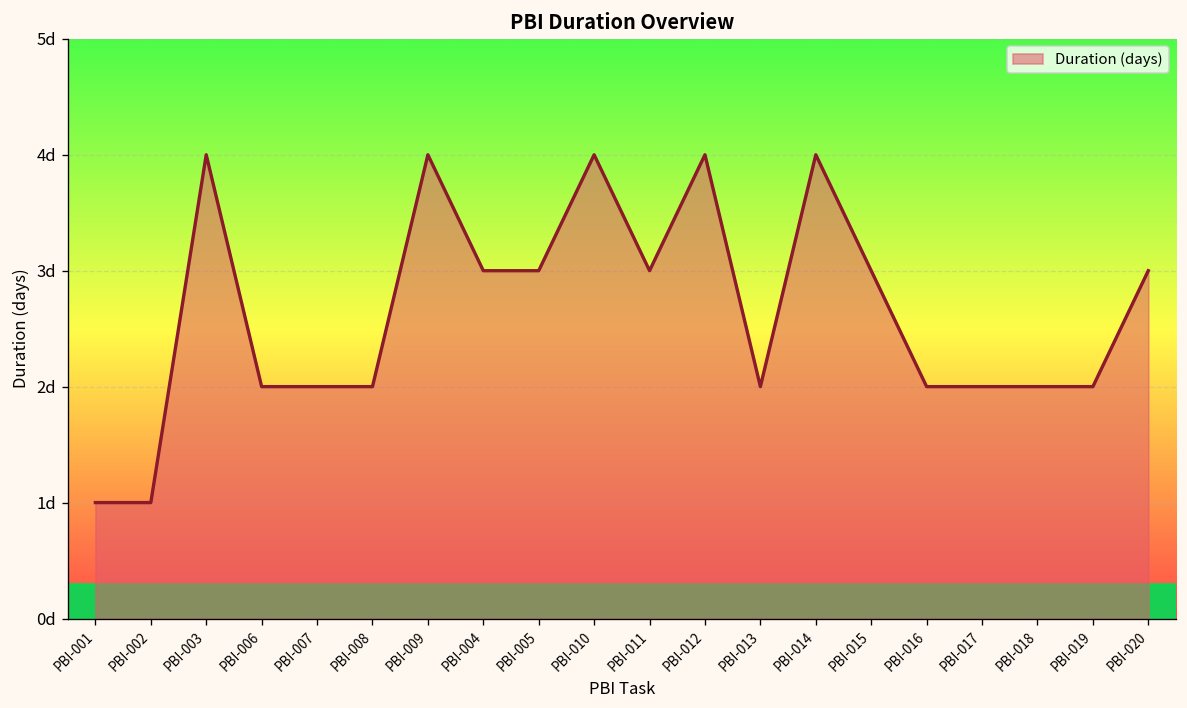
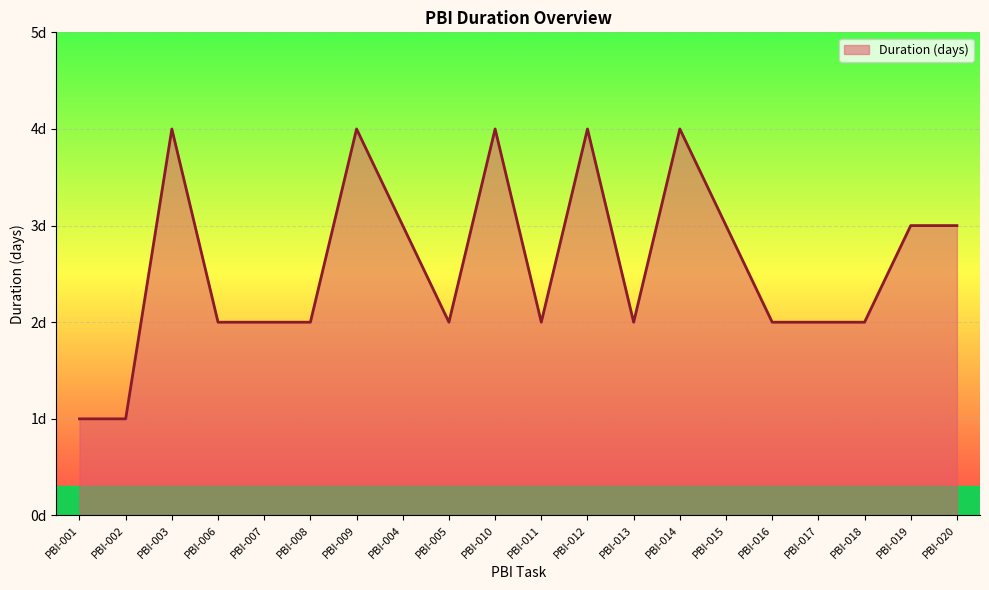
PBI-005: 3d -> 2d
PBI-011: 3d -> 2d
PBI-019: 2d -> 3d
